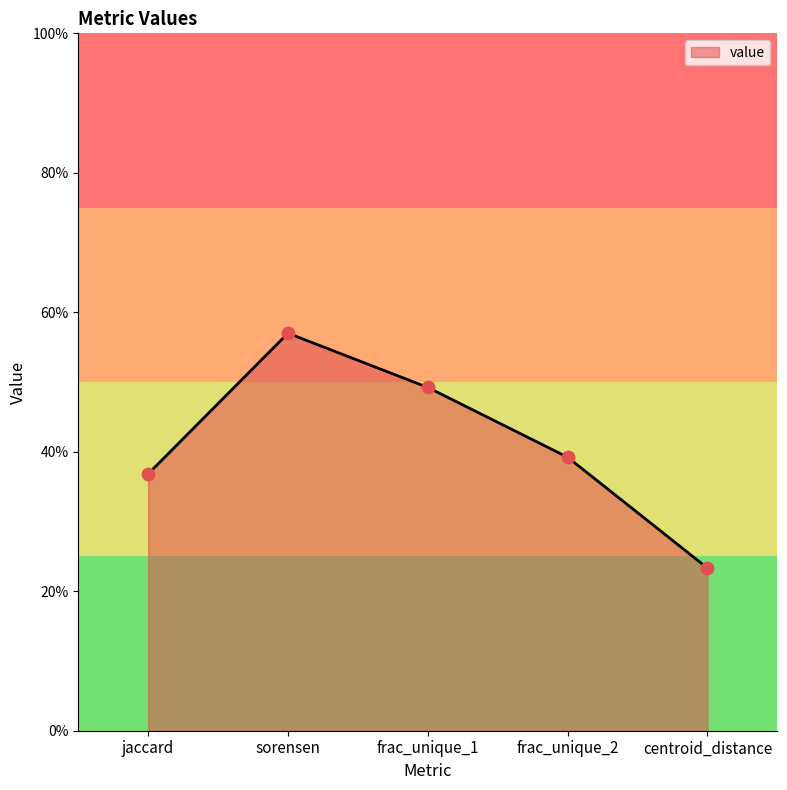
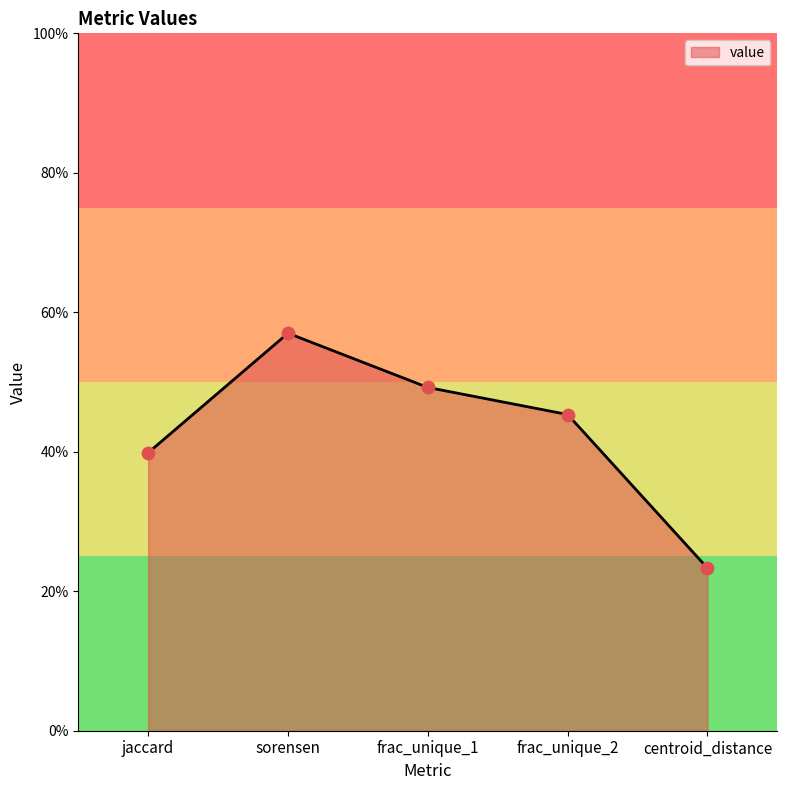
jaccard: 37% -> 40%
frac_unique_2: 39% -> 45%
